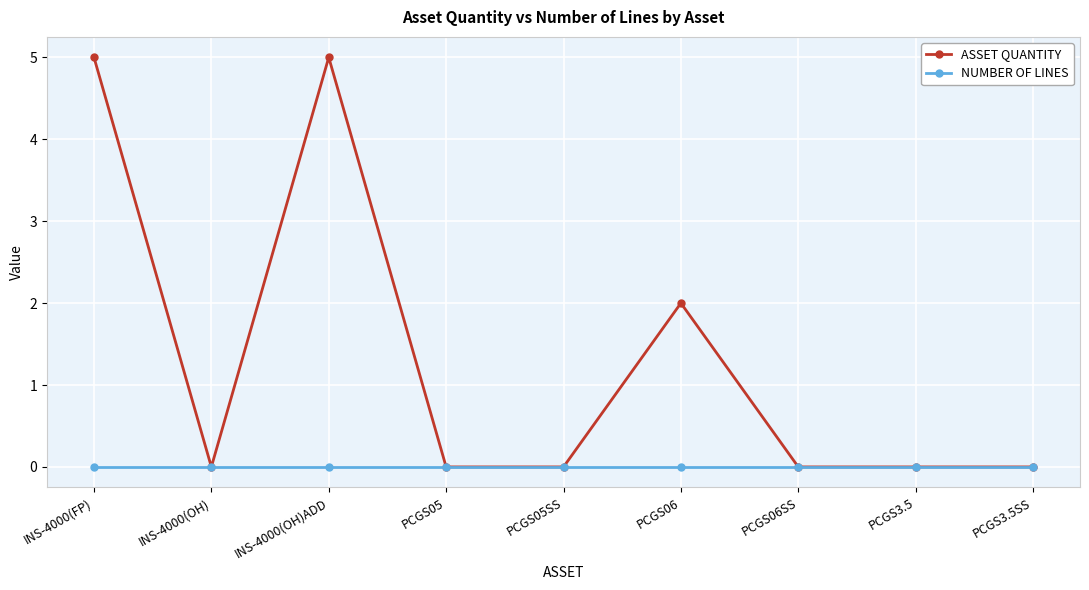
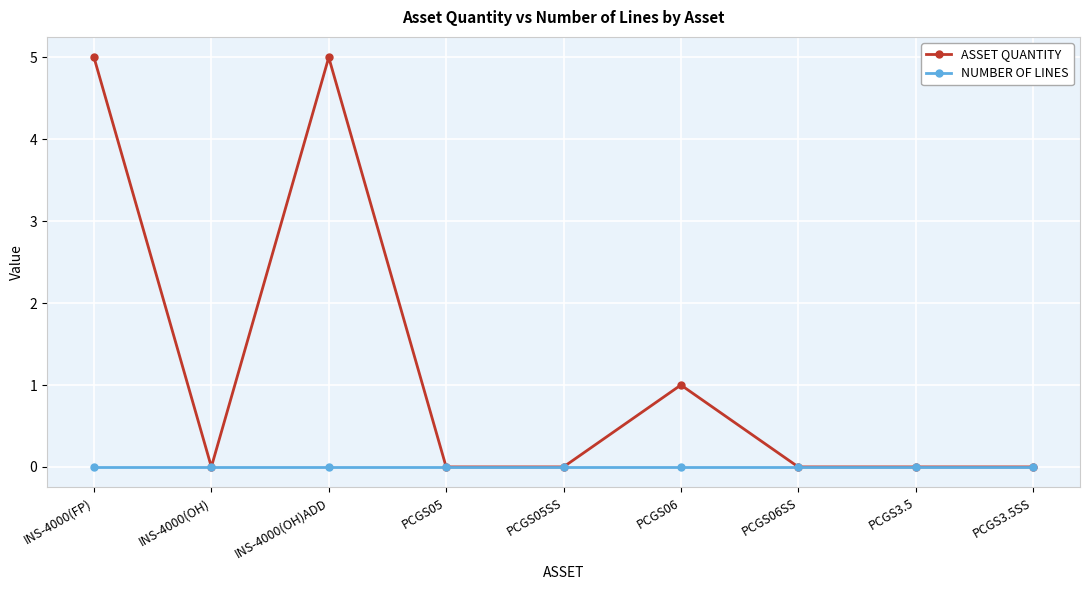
ASSET QUANTITY, PCGS06: 2 -> 1
